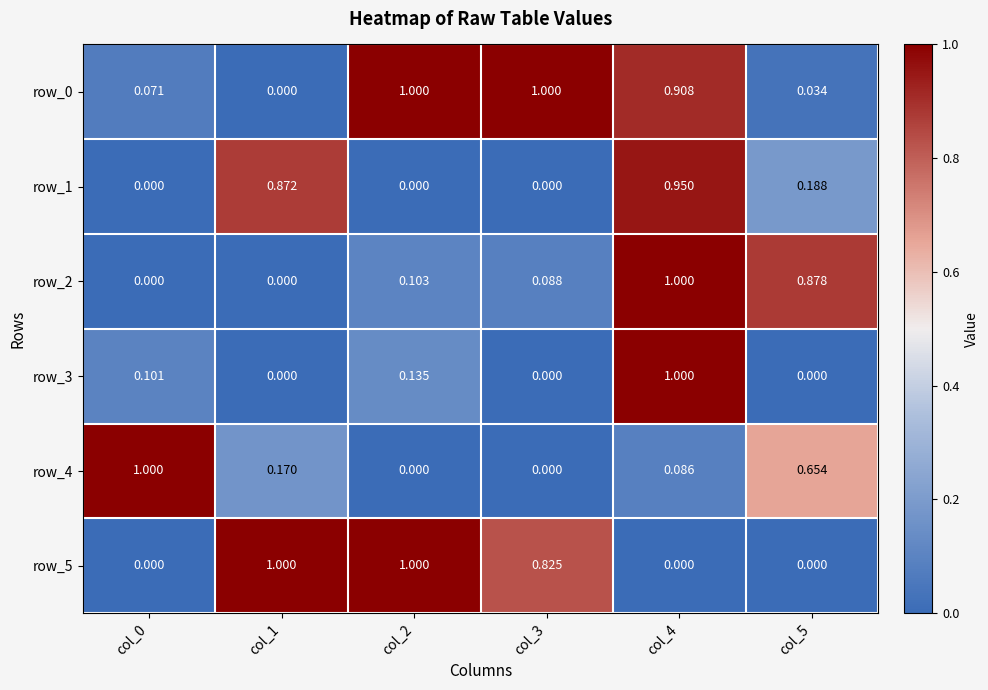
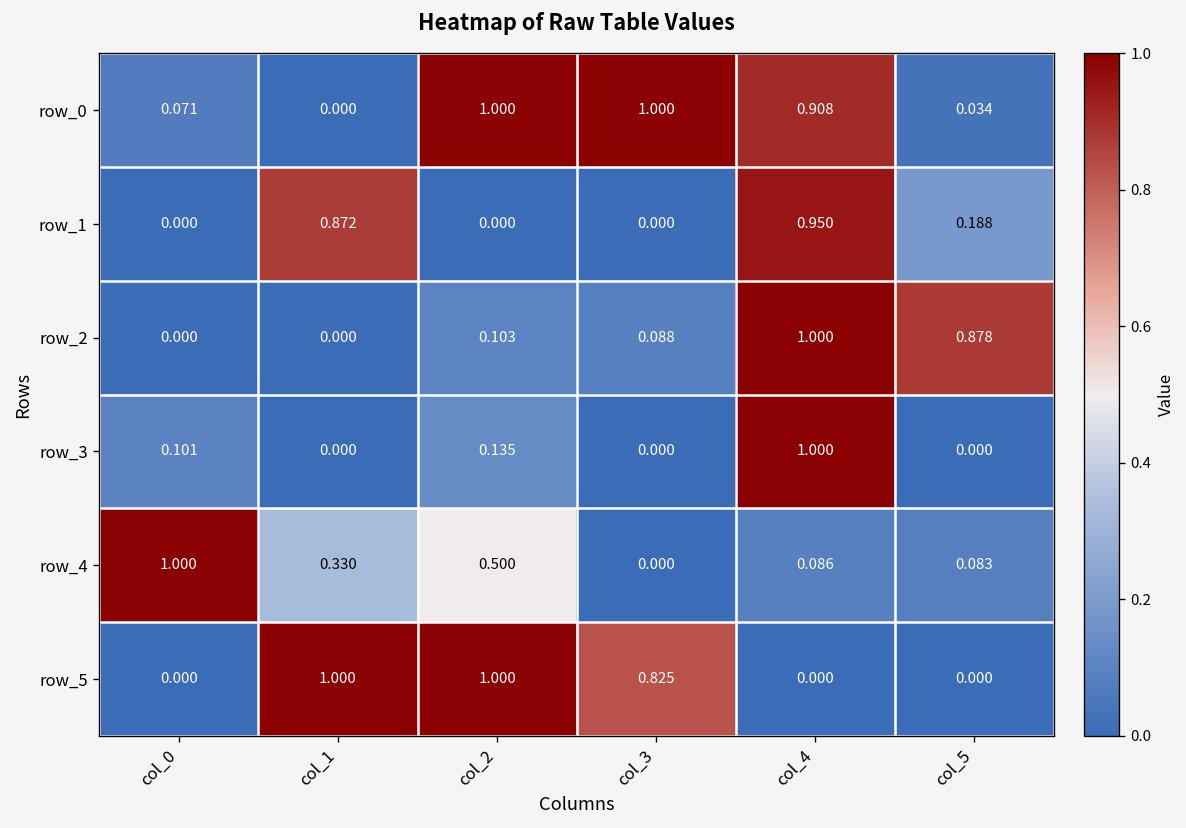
row_4, col_1: 0.170 -> 0.330
row_4, col_2: 0.000 -> 0.500
row_4, col_5: 0.654 -> 0.083
